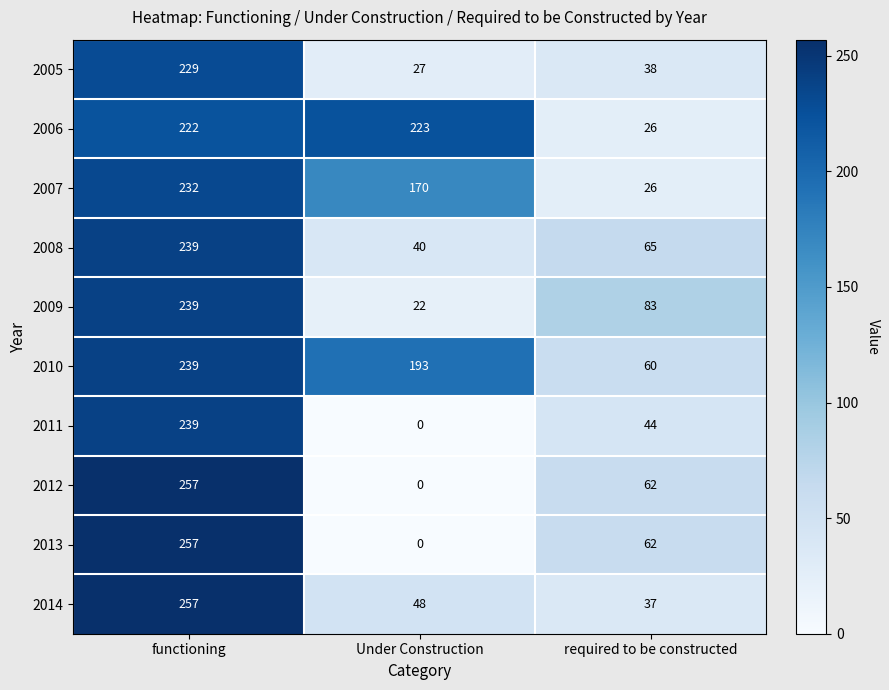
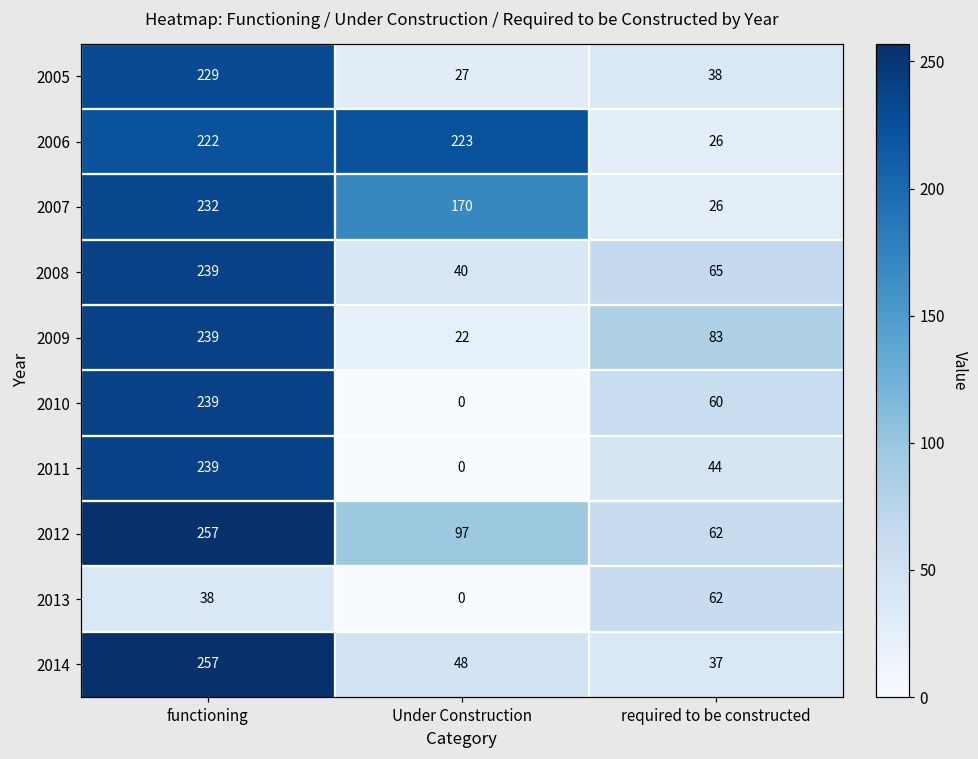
2010, Under Construction: 193 -> 0
2012, Under Construction: 0 -> 97
2013, functioning: 257 -> 38
